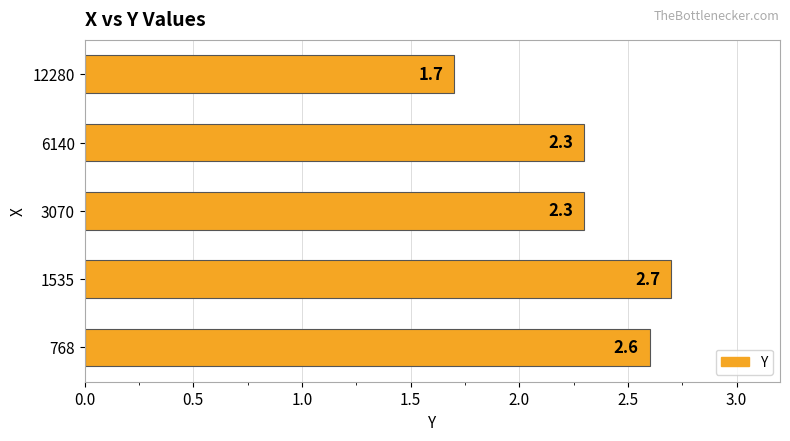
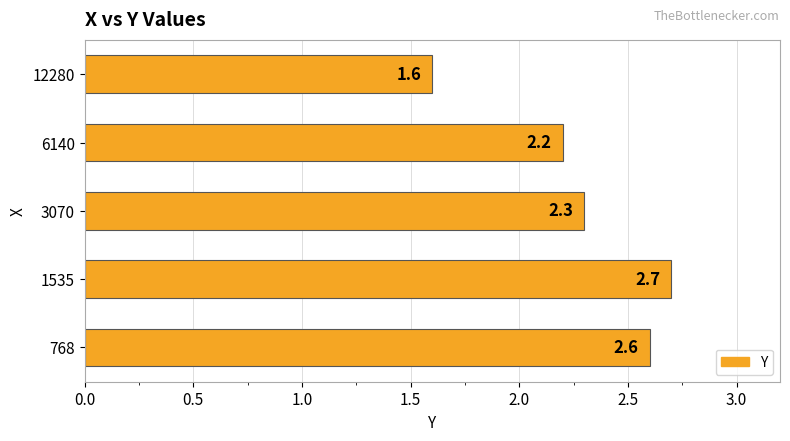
12280: 1.7 -> 1.6
6140: 2.3 -> 2.2
